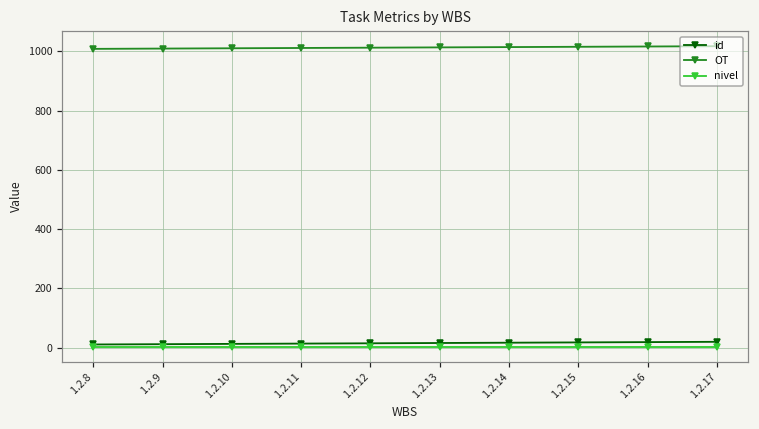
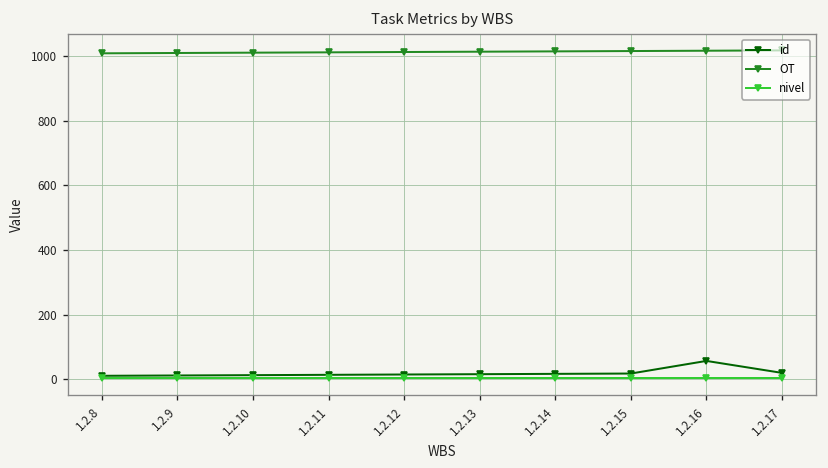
id, 1.2.16: 20 -> 60
